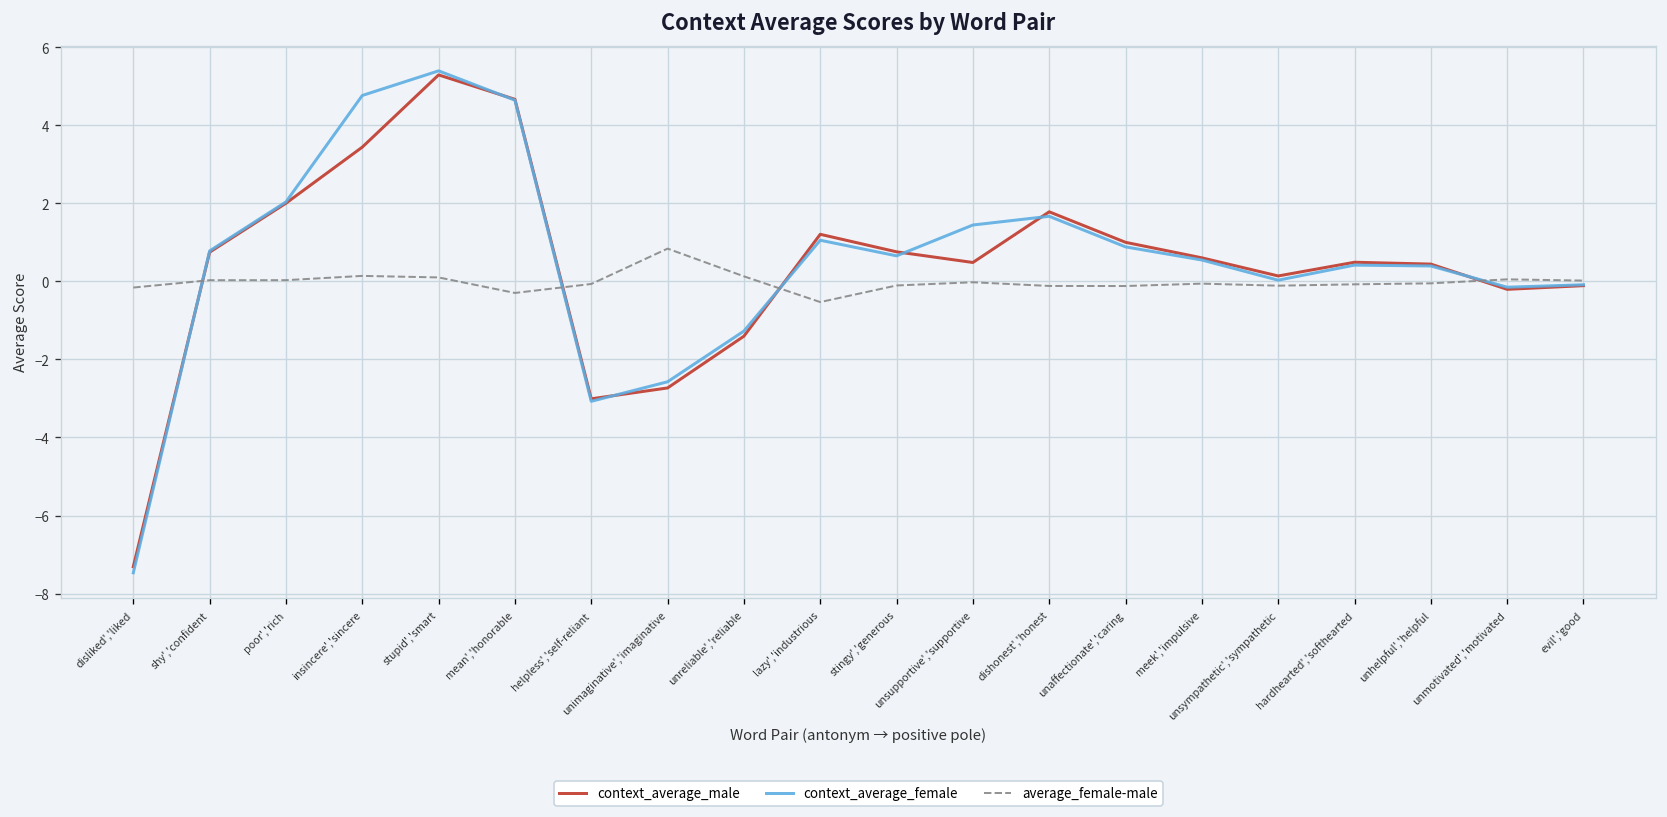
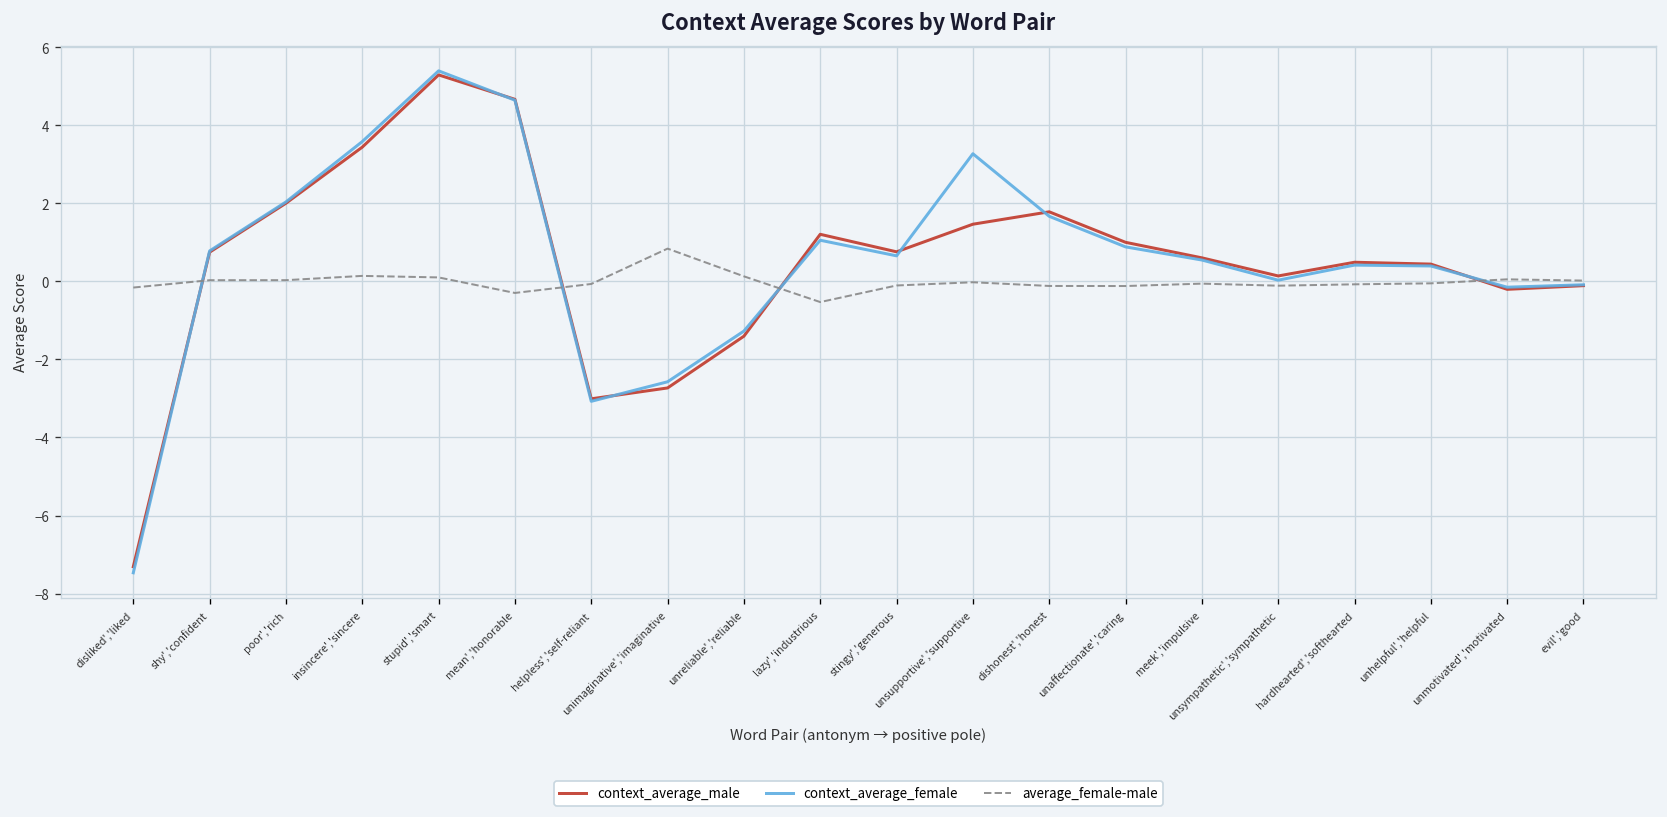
context_average_female, insincere','sincere: 4.8 -> 3.6
context_average_male, unsupportive','supportive: 0.5 -> 1.5
context_average_female, unsupportive','supportive: 1.4 -> 3.3
